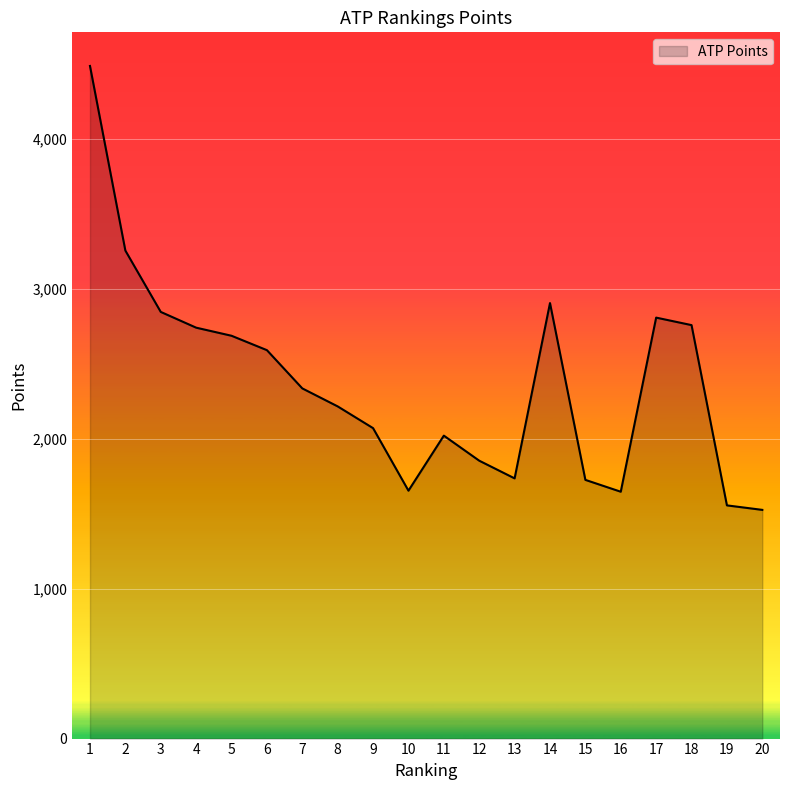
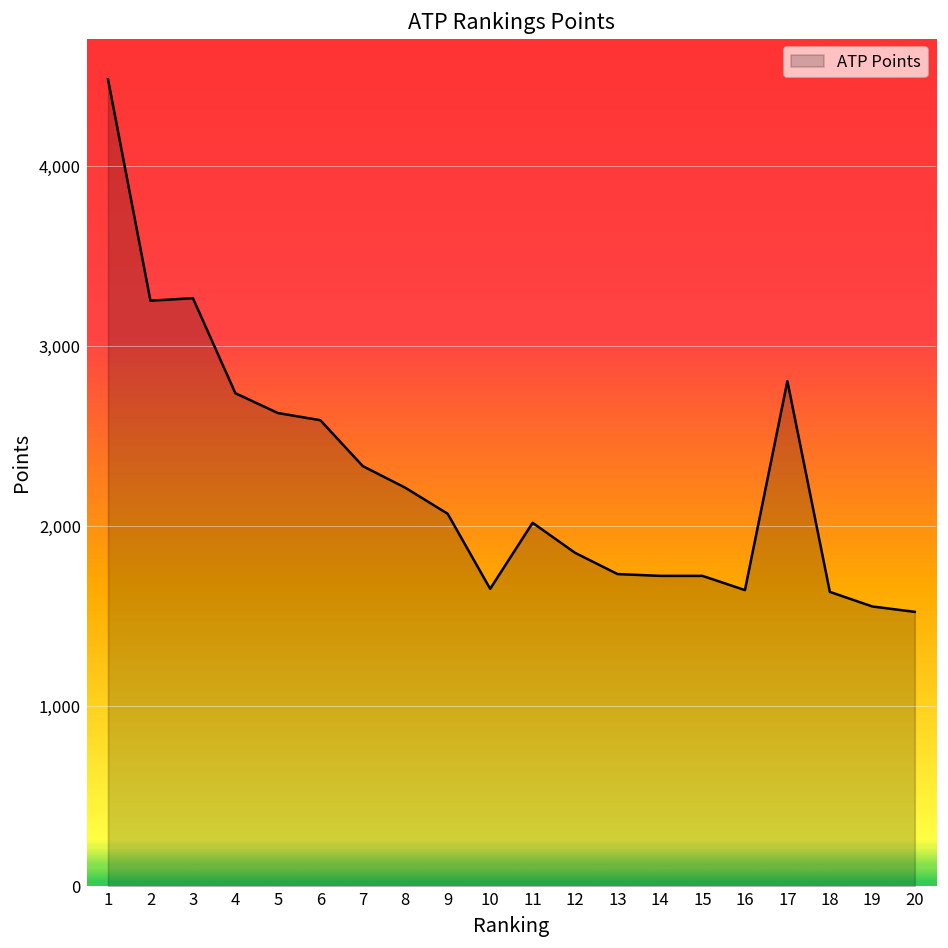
3: 2,850 -> 3,270
5: 2,690 -> 2,630
14: 2,900 -> 1,730
18: 2,760 -> 1,640
